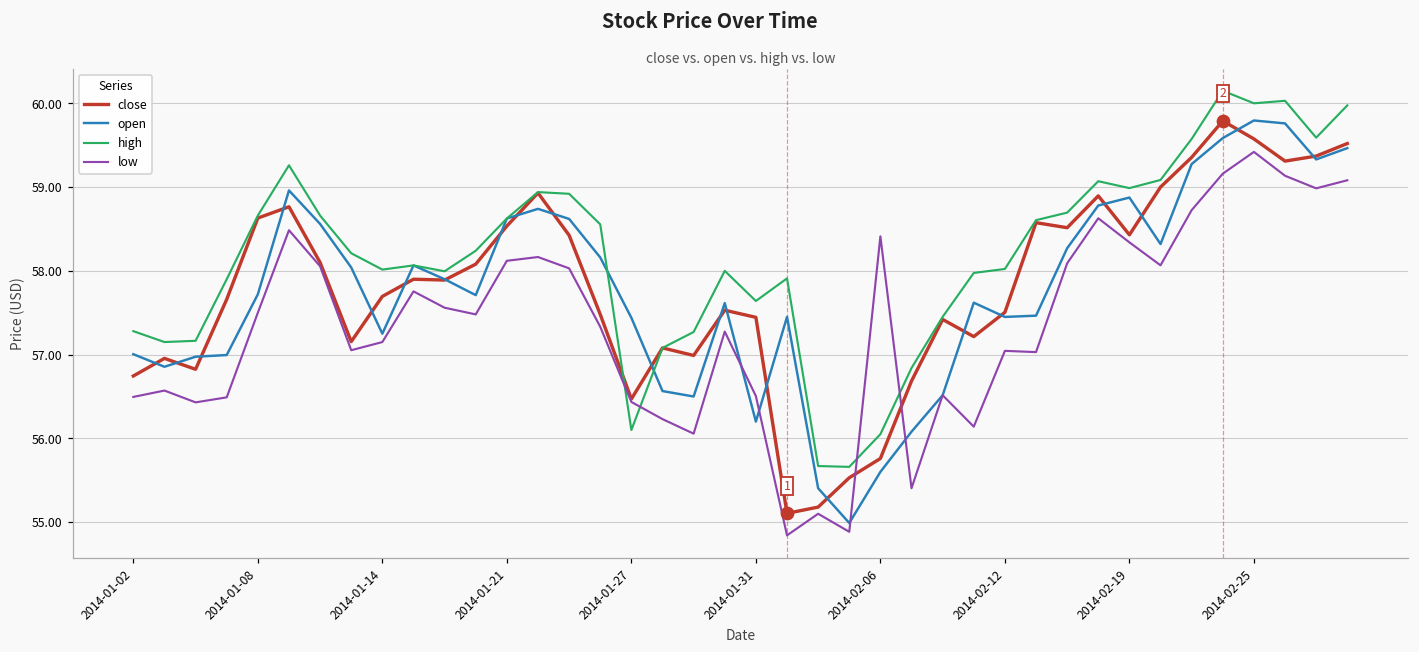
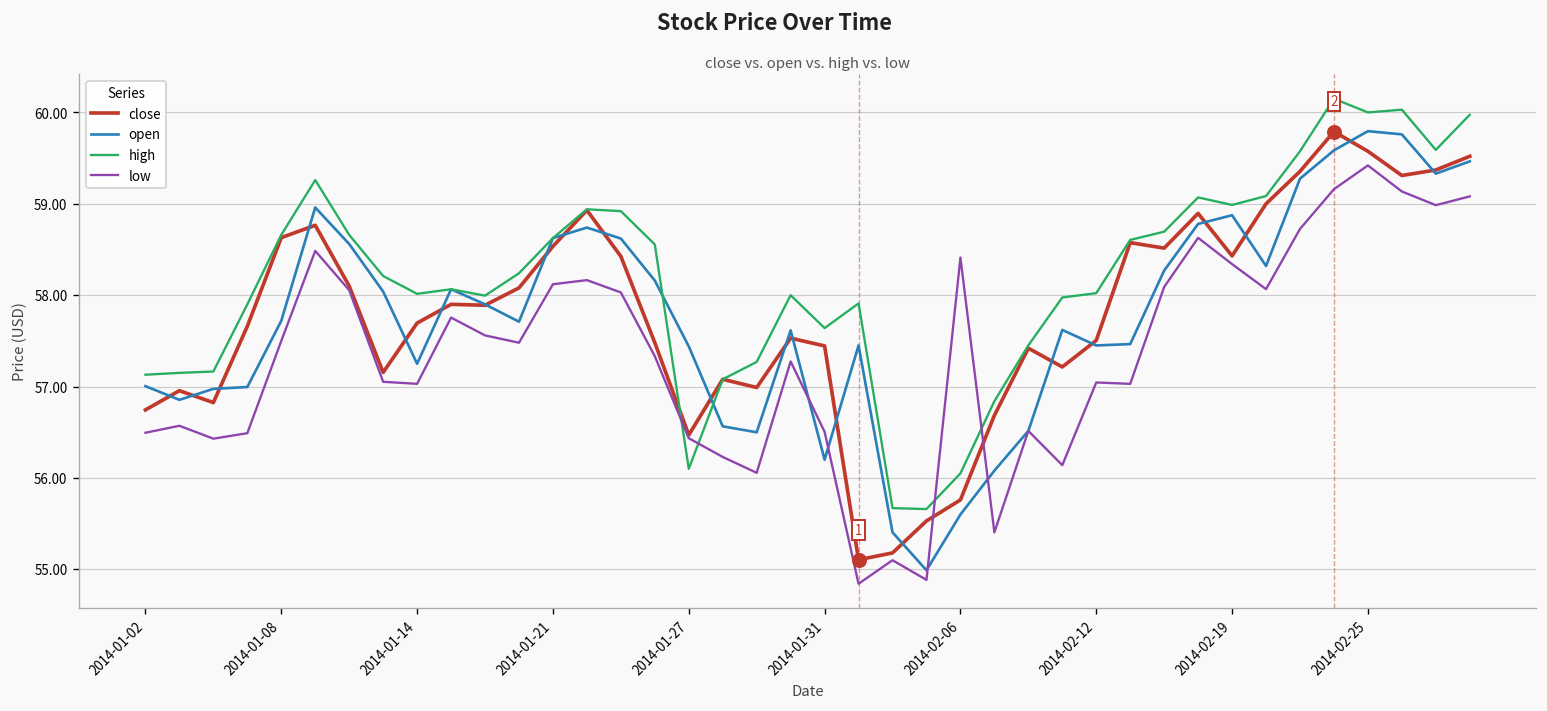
high, 2014-01-02: 57.3 -> 57.1
low, 2014-01-14: 57.2 -> 57.0
